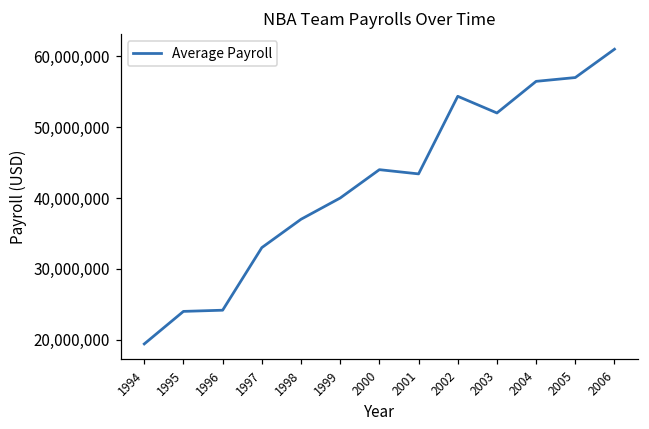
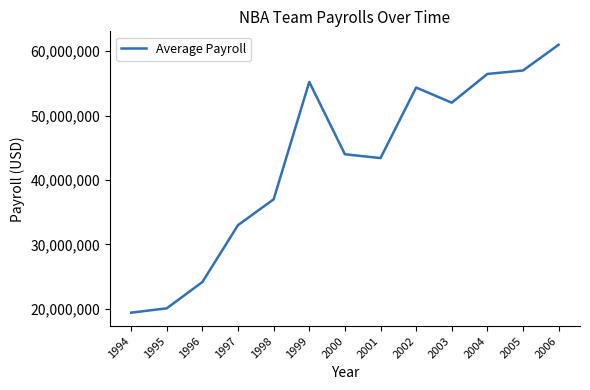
1995: 24,000,000 -> 20,000,000
1999: 40,000,000 -> 55,000,000
